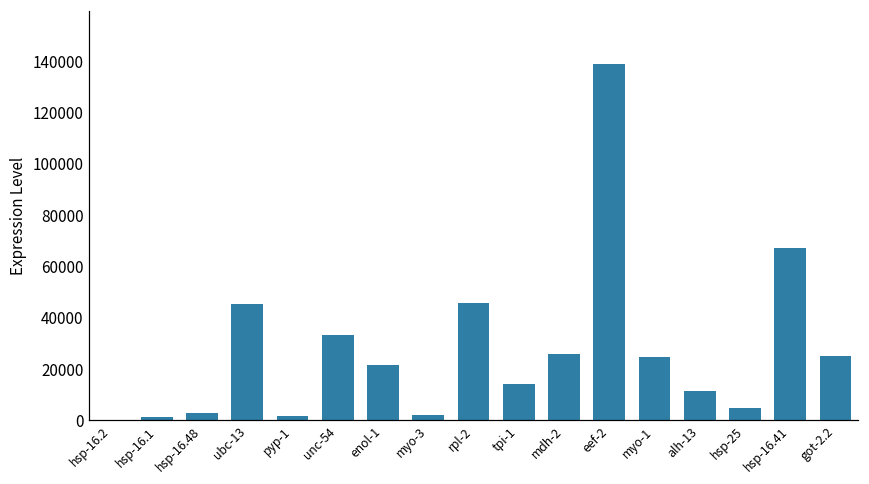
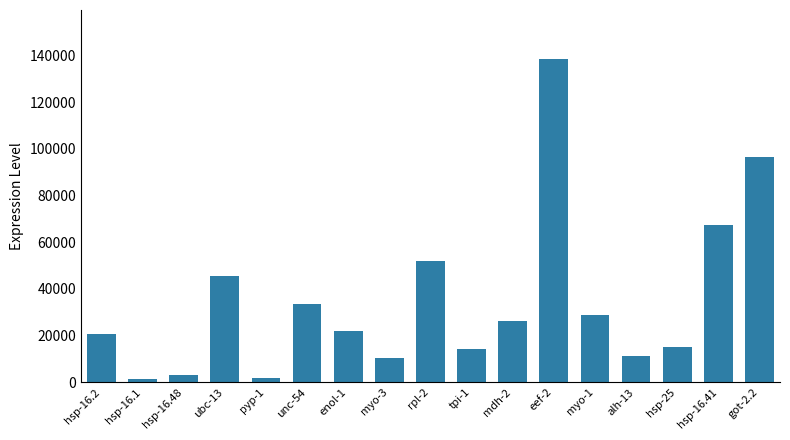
hsp-16.2: 0 -> 21000
myo-3: 2000 -> 10000
rpl-2: 46000 -> 52000
myo-1: 25000 -> 29000
hsp-25: 5000 -> 15000
got-2.2: 25000 -> 96000
